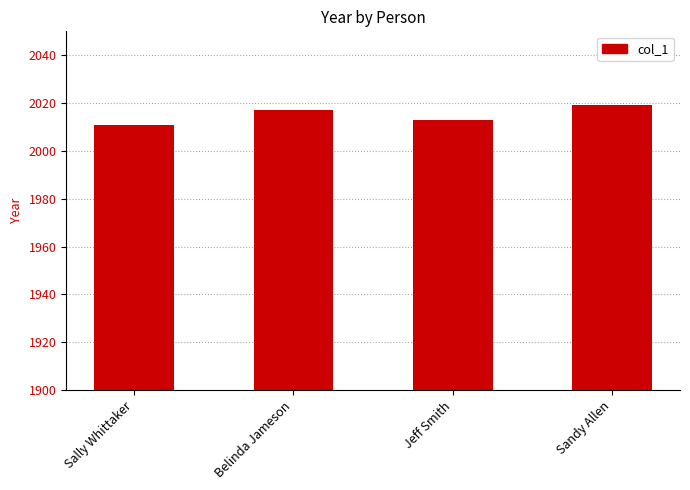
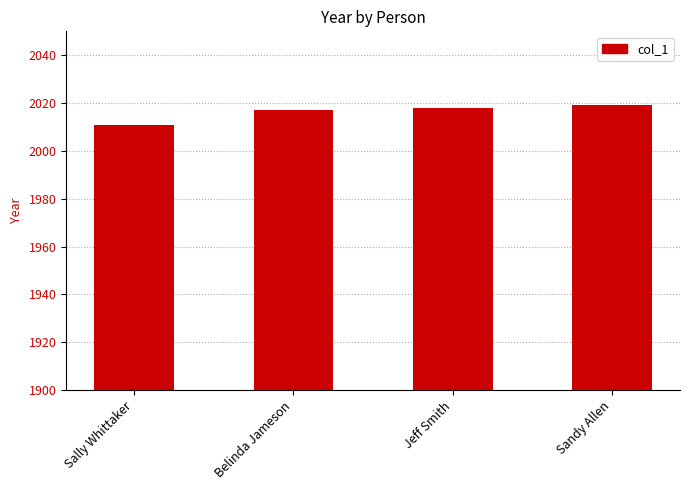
Jeff Smith: 2013 -> 2018
